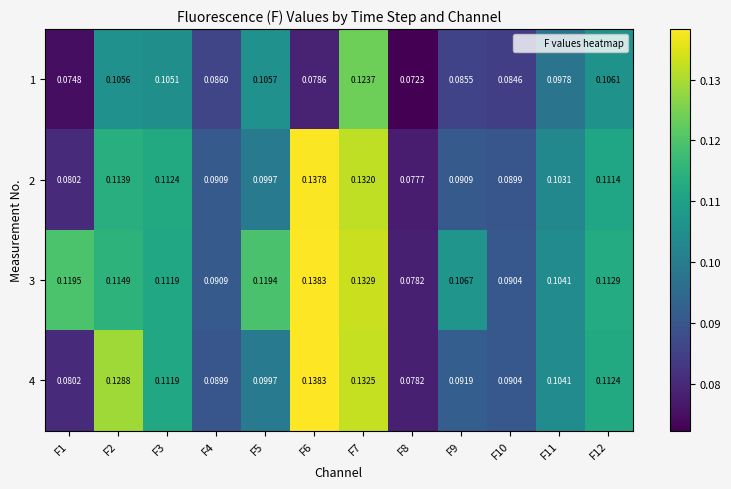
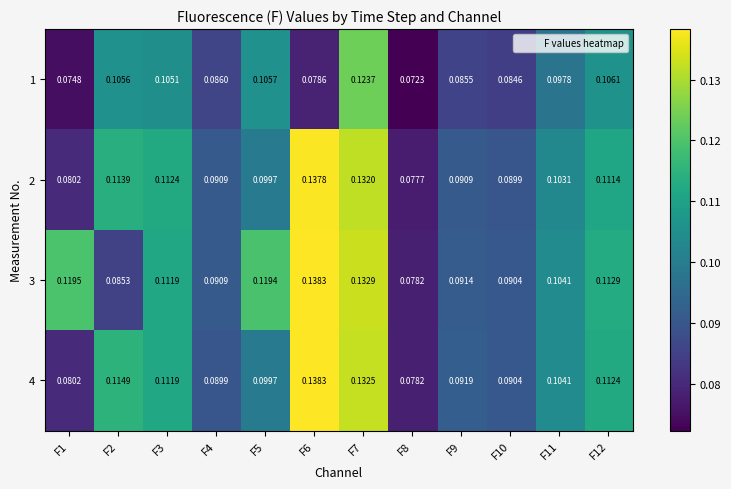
3, F2: 0.1149 -> 0.0853
3, F9: 0.1067 -> 0.0914
4, F2: 0.1288 -> 0.1149
